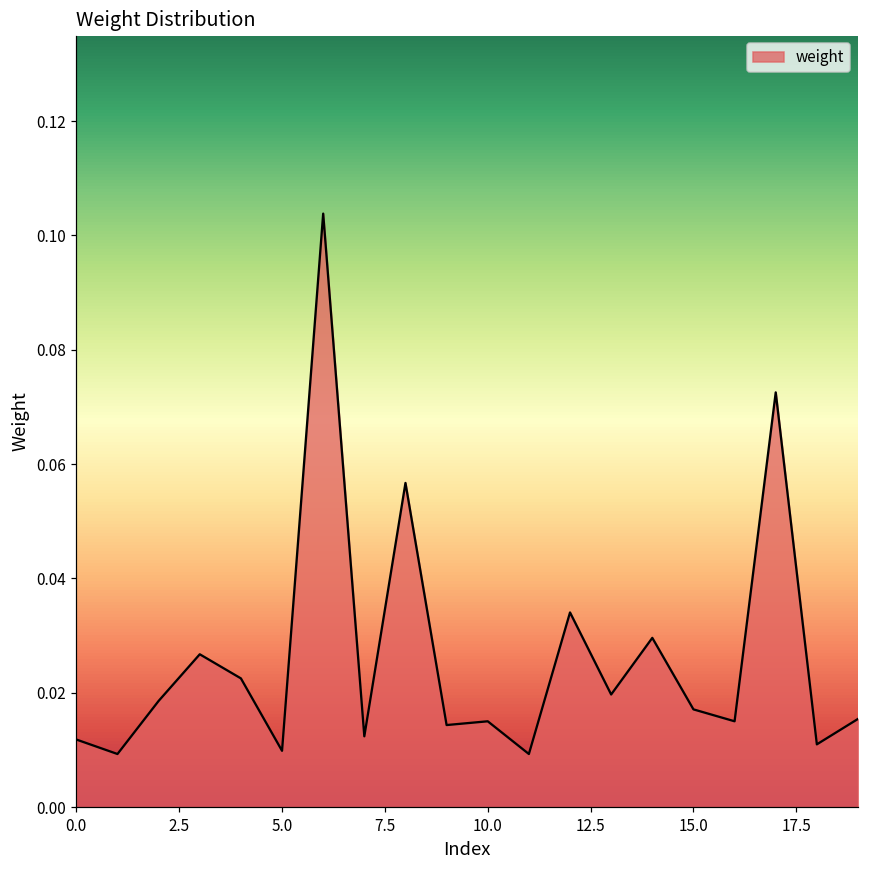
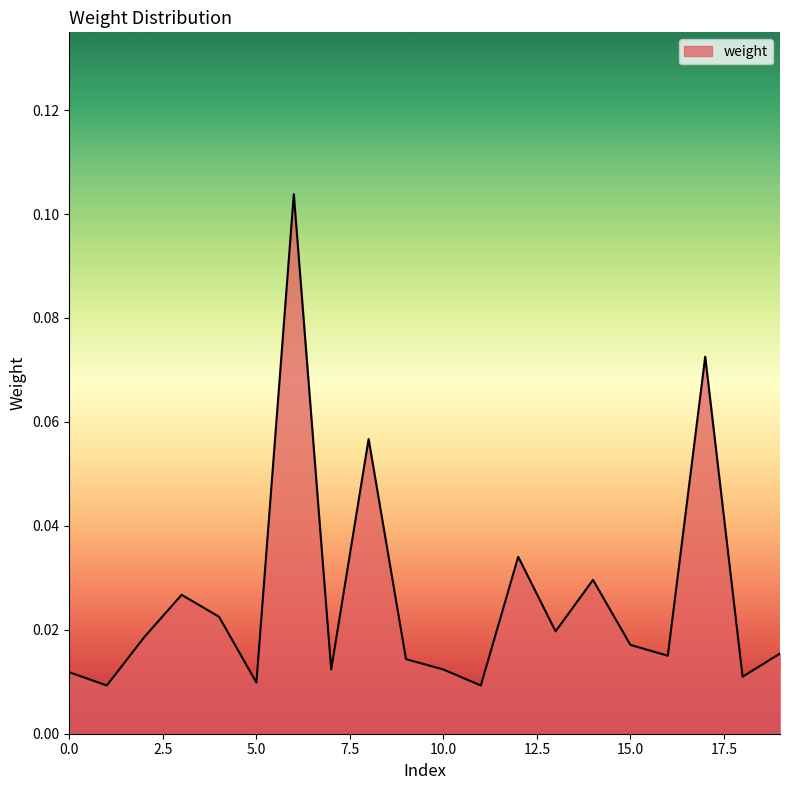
10.0: 0.015 -> 0.012
